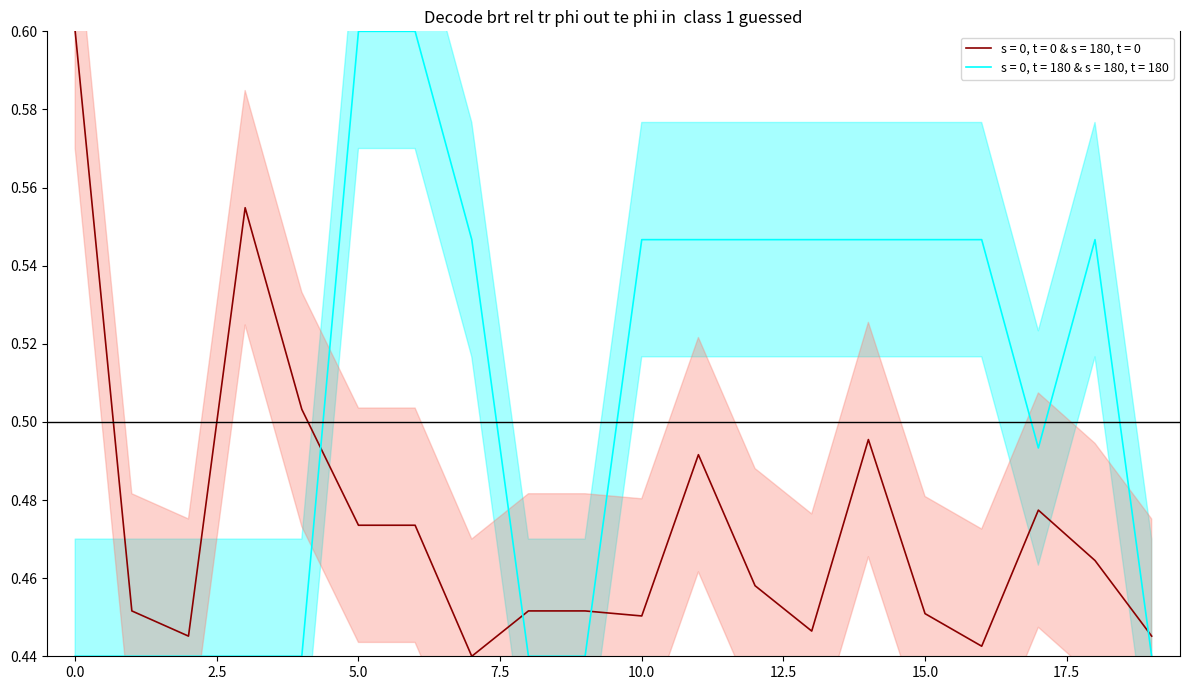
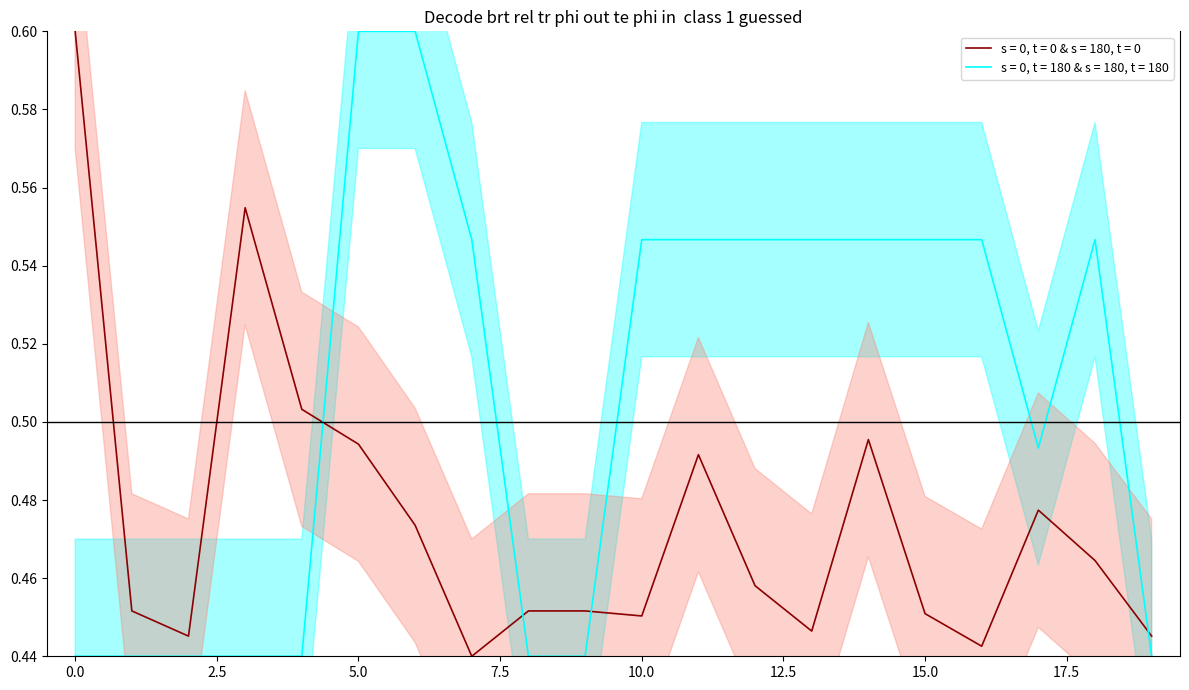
s = 0, t = 0 & s = 180, t = 0, 5.0: 0.474 -> 0.494
